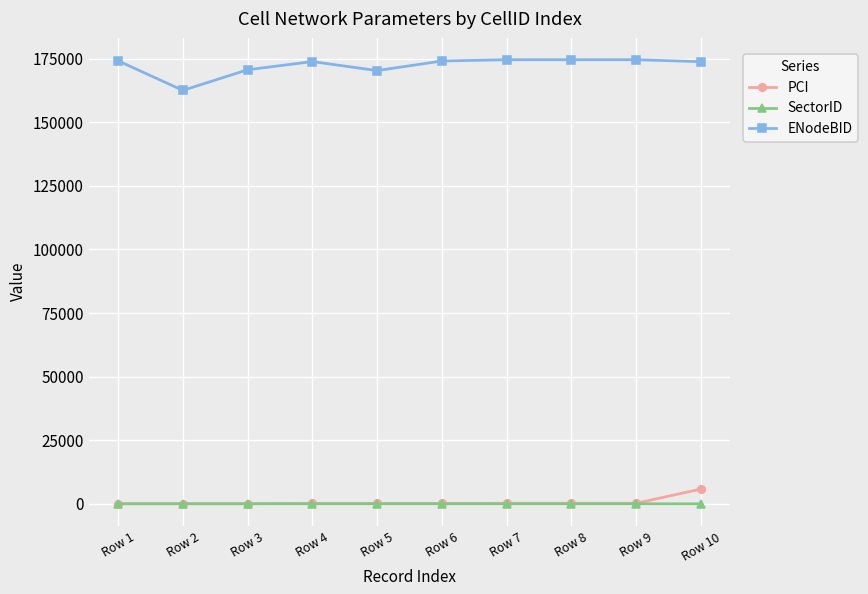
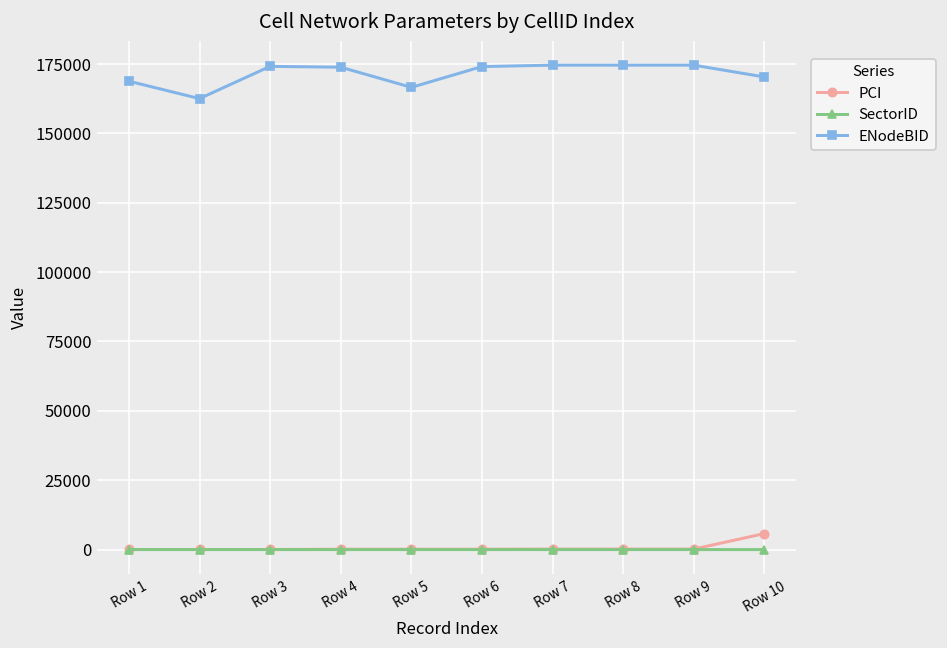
ENodeBID, Row 1: 174000 -> 169000
ENodeBID, Row 3: 171000 -> 174000
ENodeBID, Row 5: 170000 -> 167000
ENodeBID, Row 10: 174000 -> 170000
